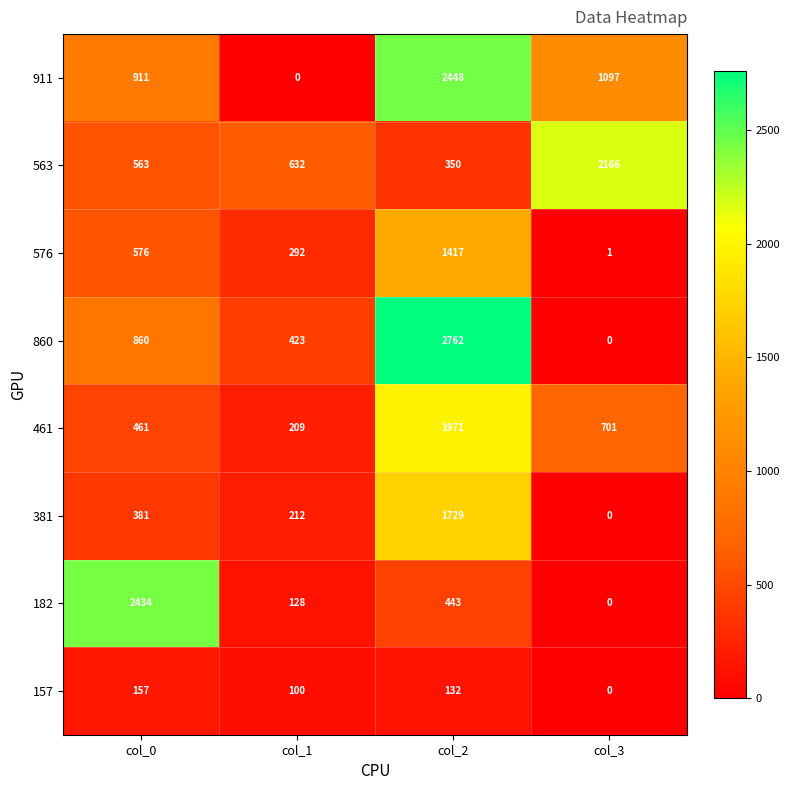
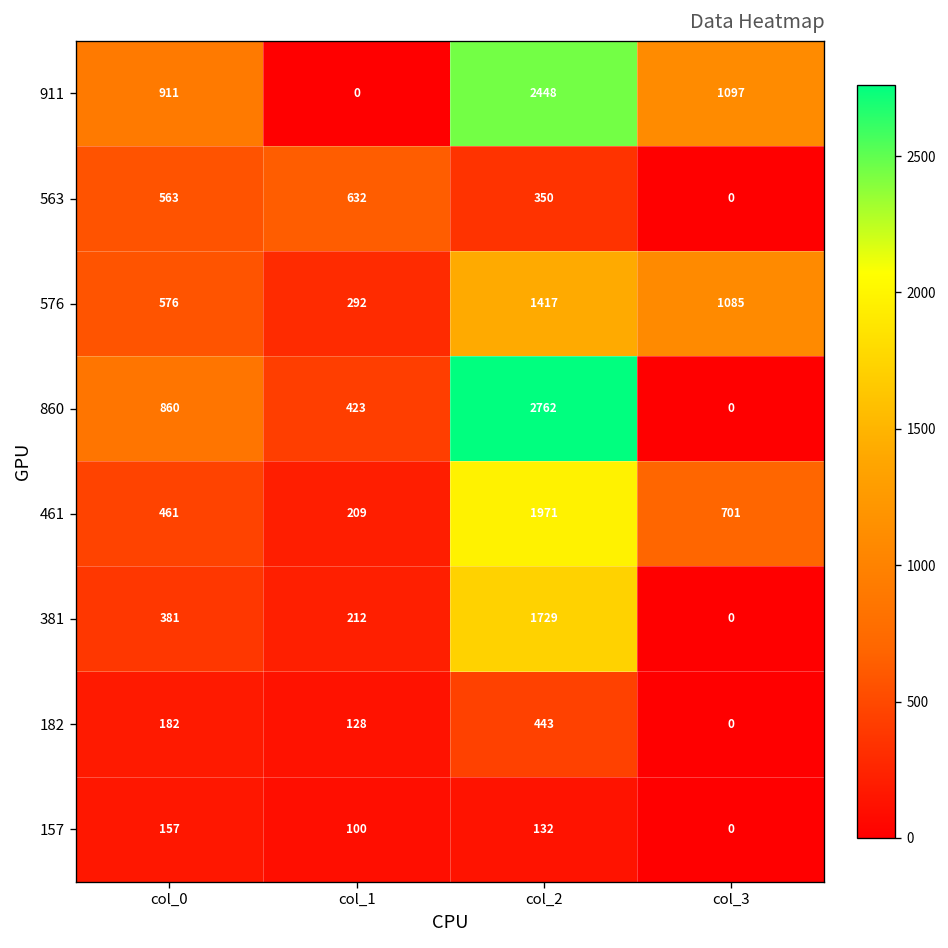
563, col_3: 2166 -> 0
576, col_3: 1 -> 1085
182, col_0: 2434 -> 182
